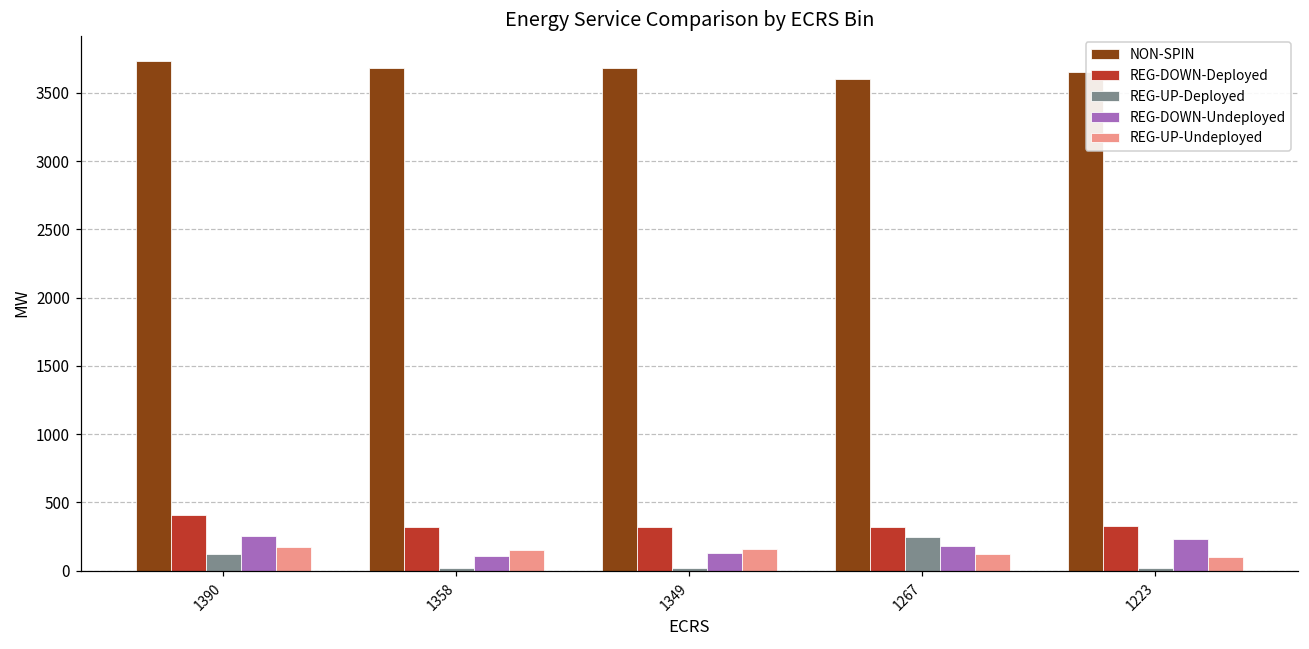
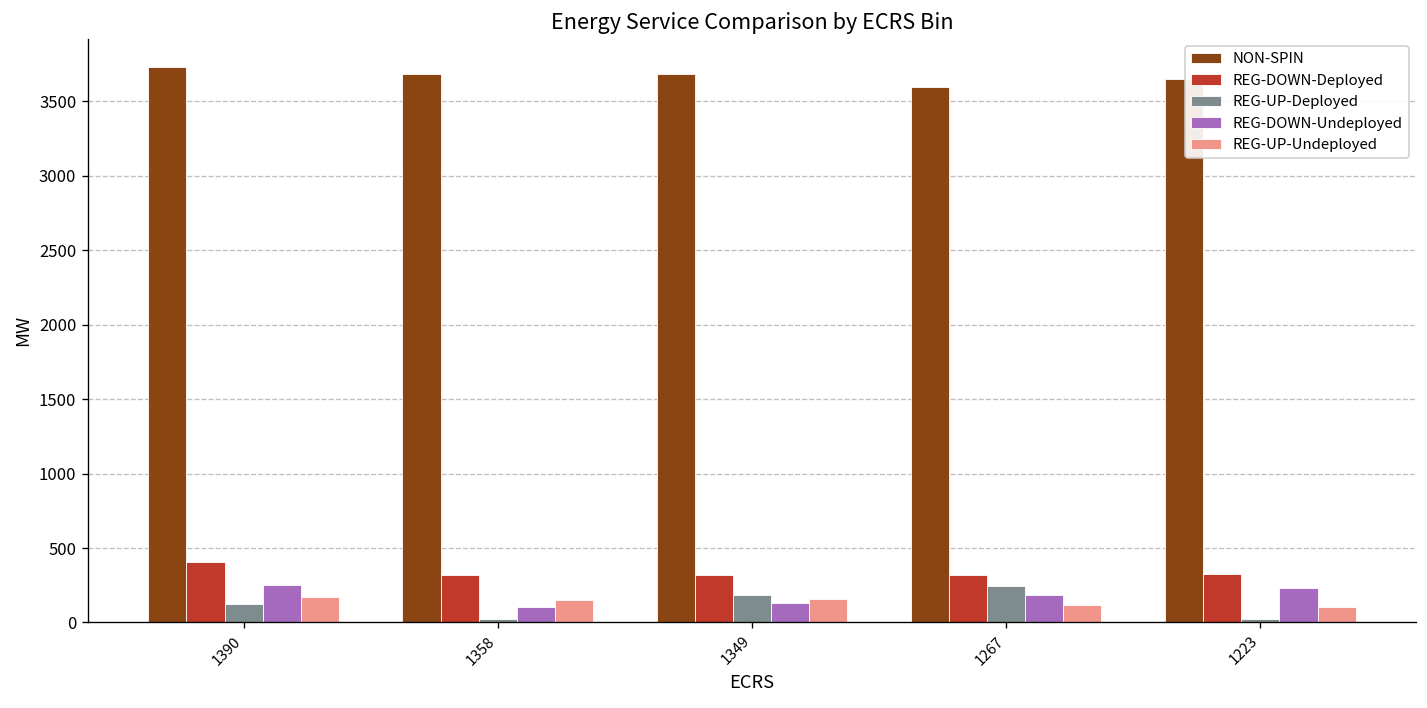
REG-UP-Deployed, 1349: 20 -> 180
